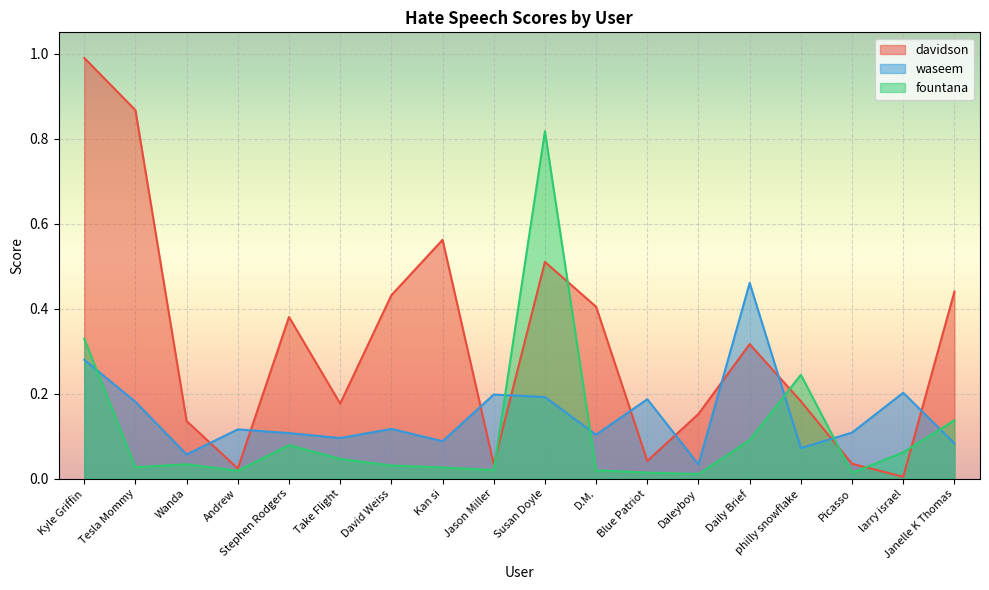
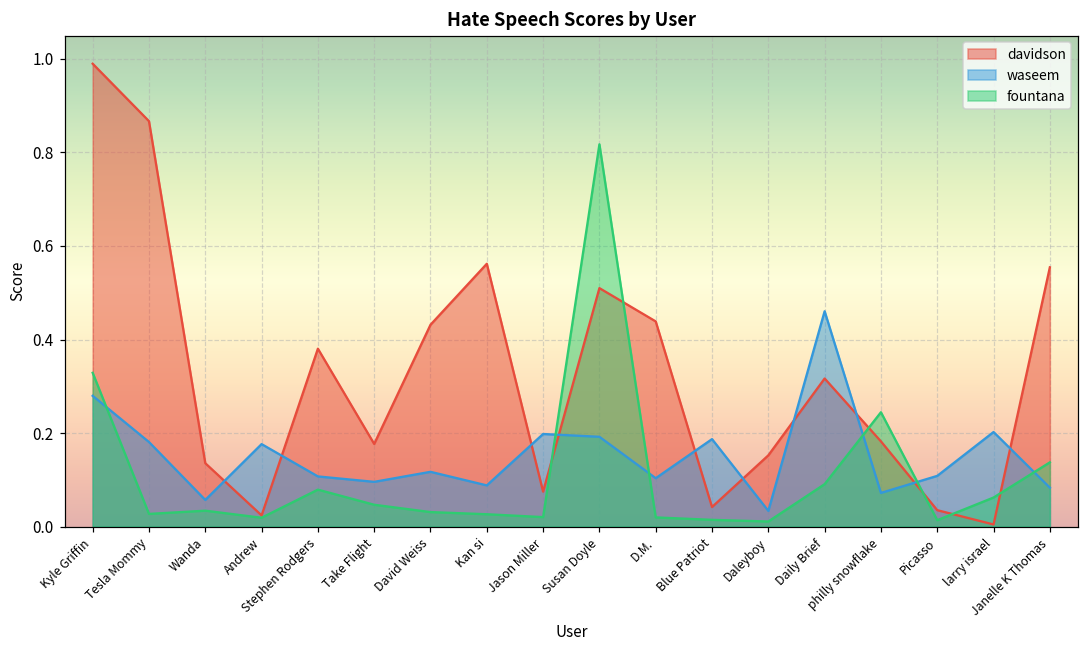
waseem, Andrew: 0.12 -> 0.18
davidson, Jason Miller: 0.03 -> 0.07
davidson, D.M.: 0.40 -> 0.44
davidson, Janelle K Thomas: 0.44 -> 0.55
